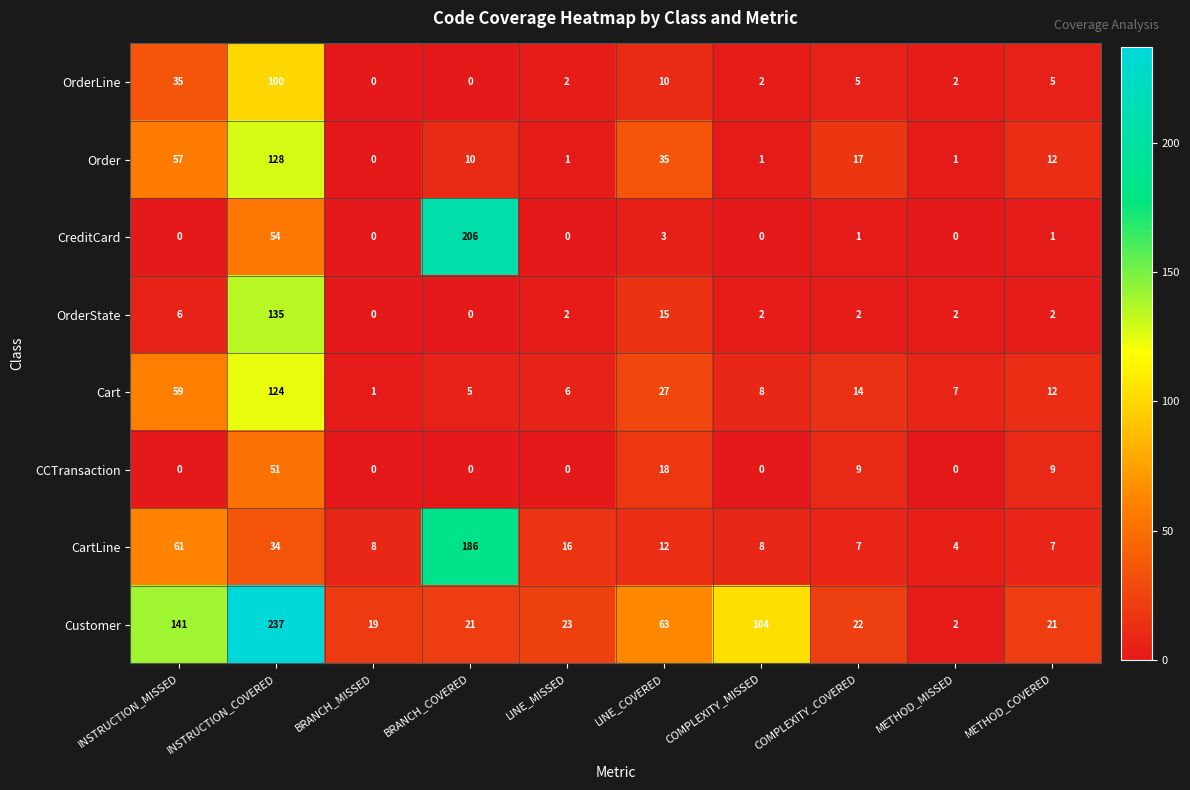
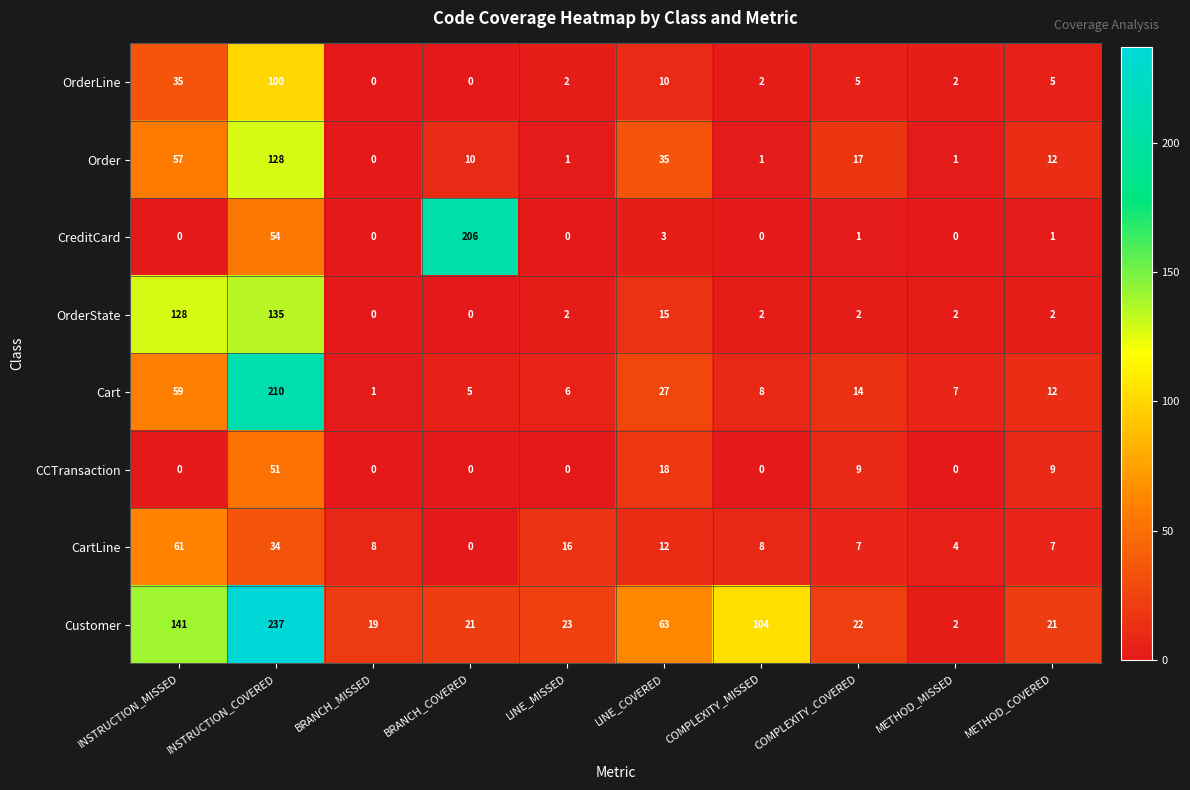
OrderState, INSTRUCTION_MISSED: 6 -> 128
Cart, INSTRUCTION_COVERED: 124 -> 210
CartLine, BRANCH_COVERED: 186 -> 0
